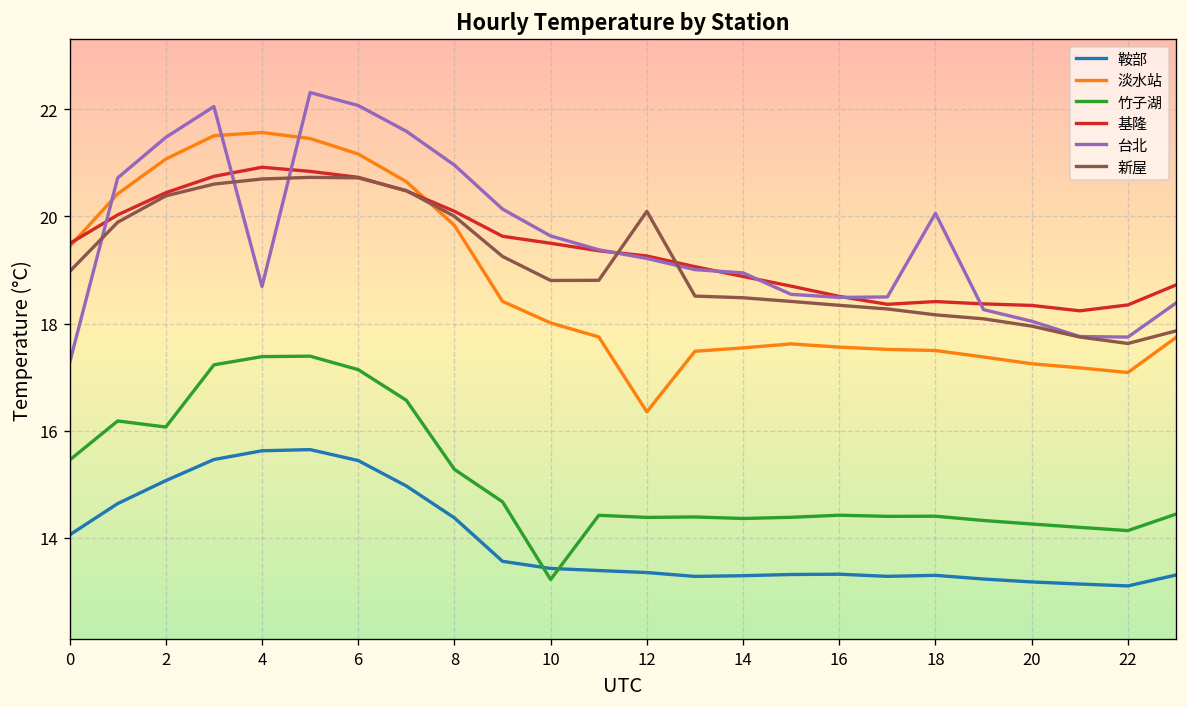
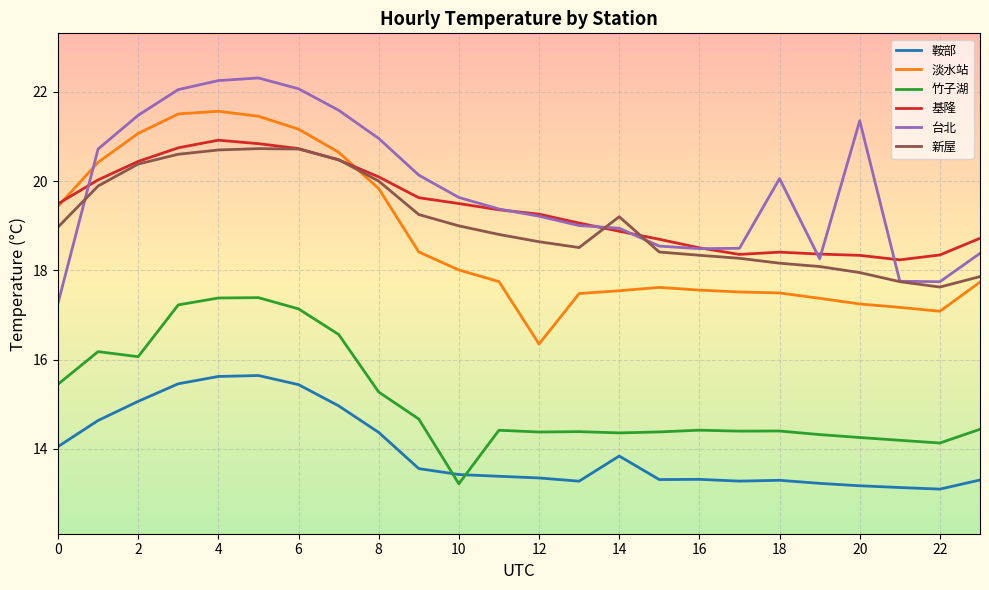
台北, 4: 18.7 -> 22.3
新屋, 10: 18.8 -> 19.0
新屋, 12: 20.1 -> 18.6
鞍部, 14: 13.3 -> 13.8
新屋, 14: 18.5 -> 19.2
台北, 20: 18.0 -> 21.4
